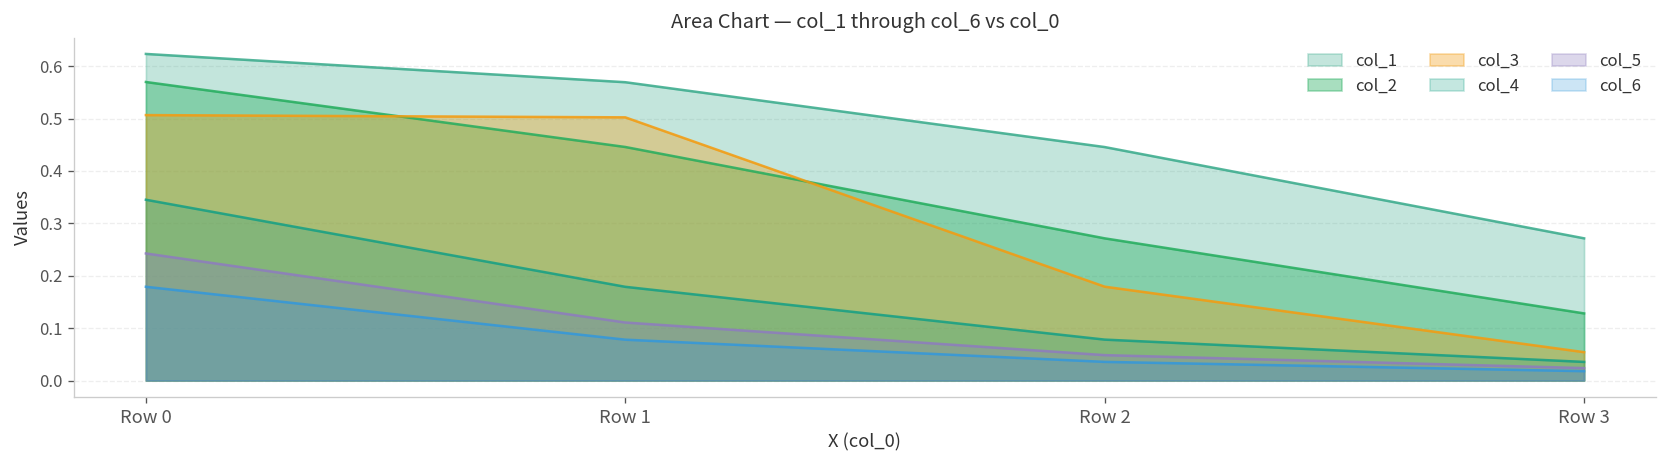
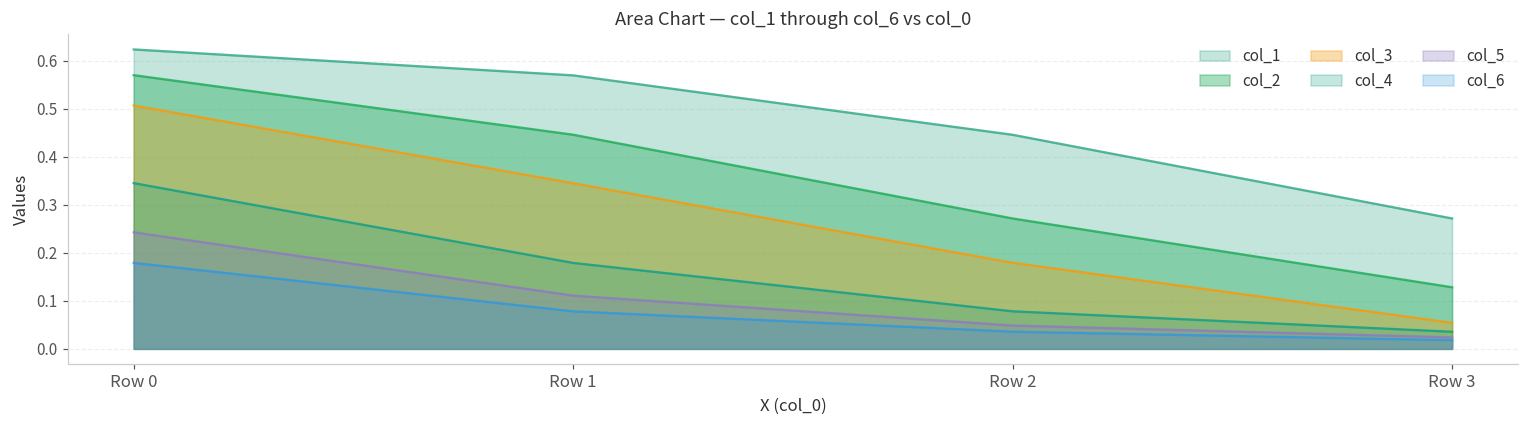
col_3, Row 1: 0.50 -> 0.34
